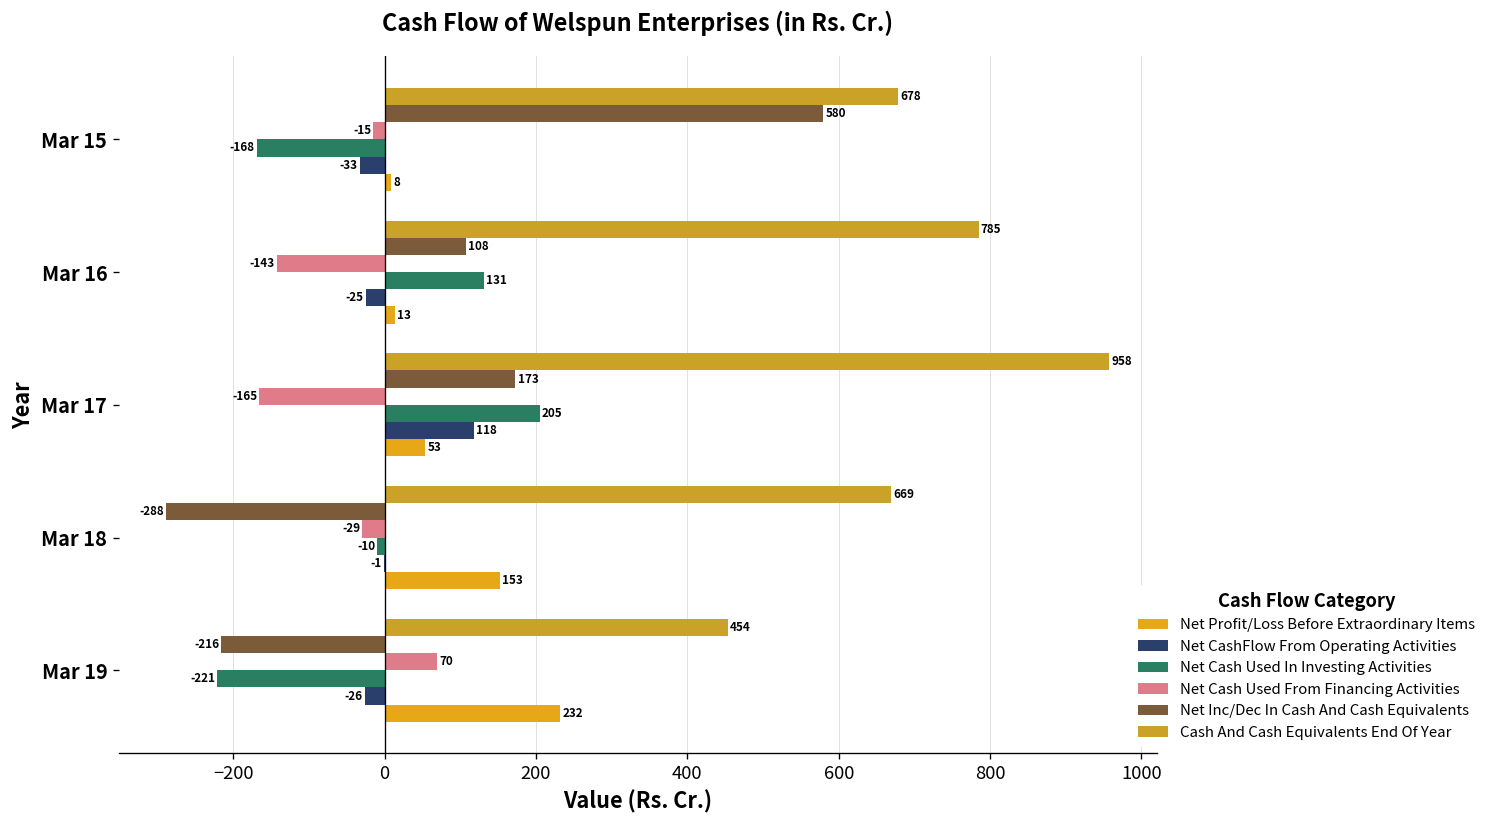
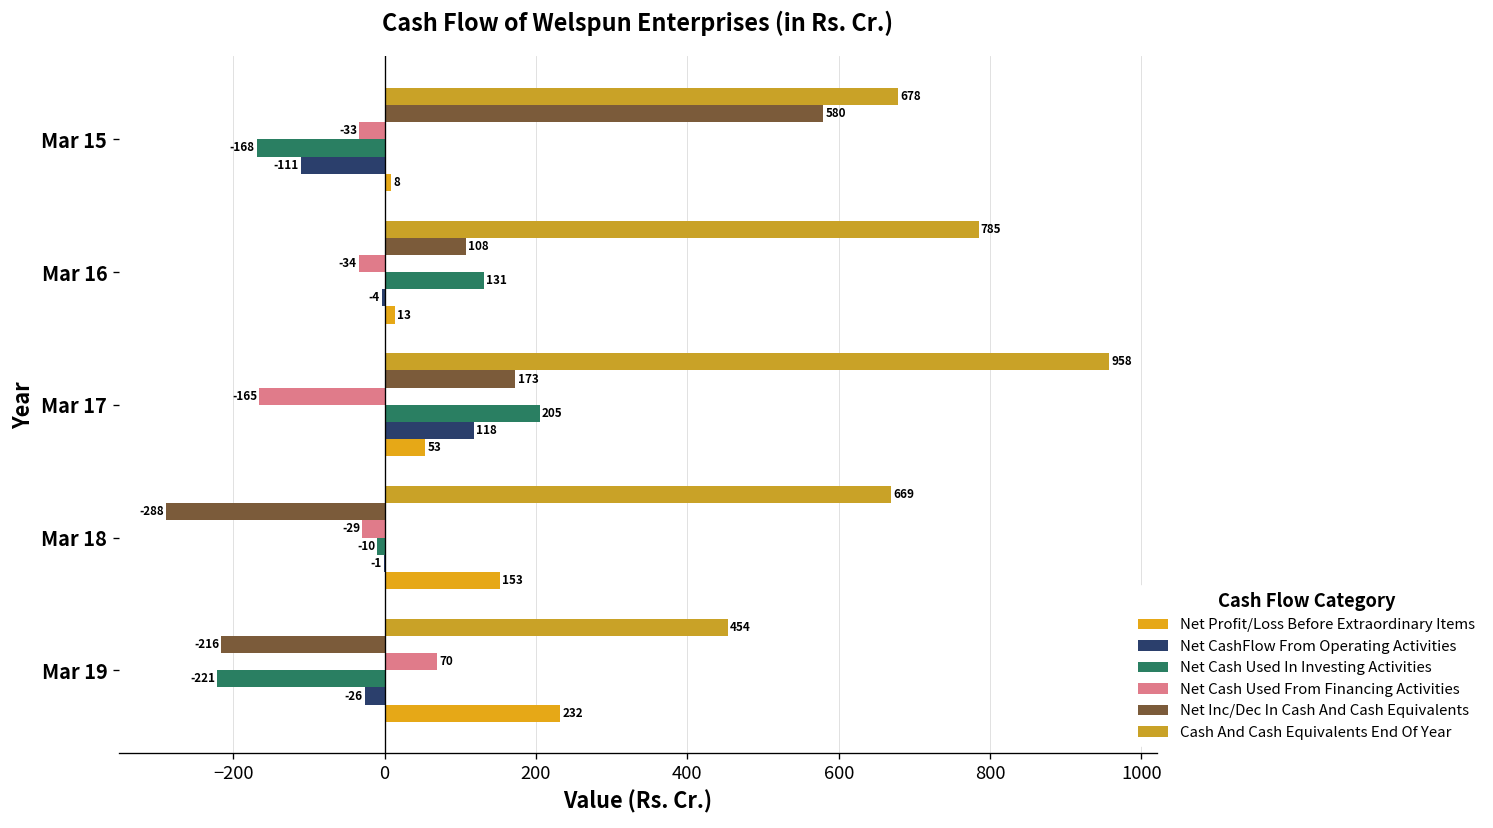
Net Cash Used From Financing Activities, Mar 15: -15 -> -33
Net CashFlow From Operating Activities, Mar 15: -33 -> -111
Net Cash Used From Financing Activities, Mar 16: -143 -> -34
Net CashFlow From Operating Activities, Mar 16: -25 -> -4
